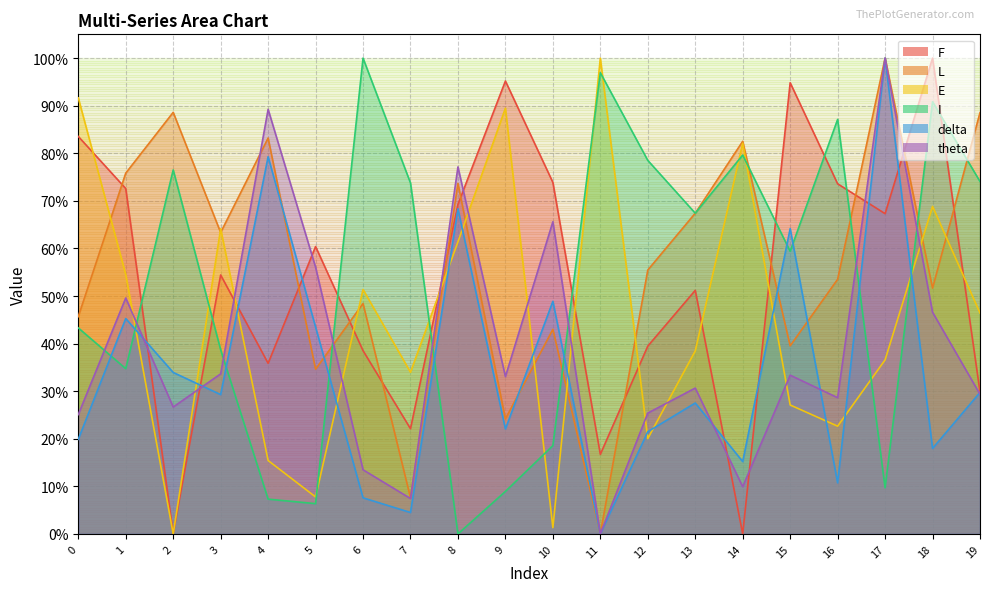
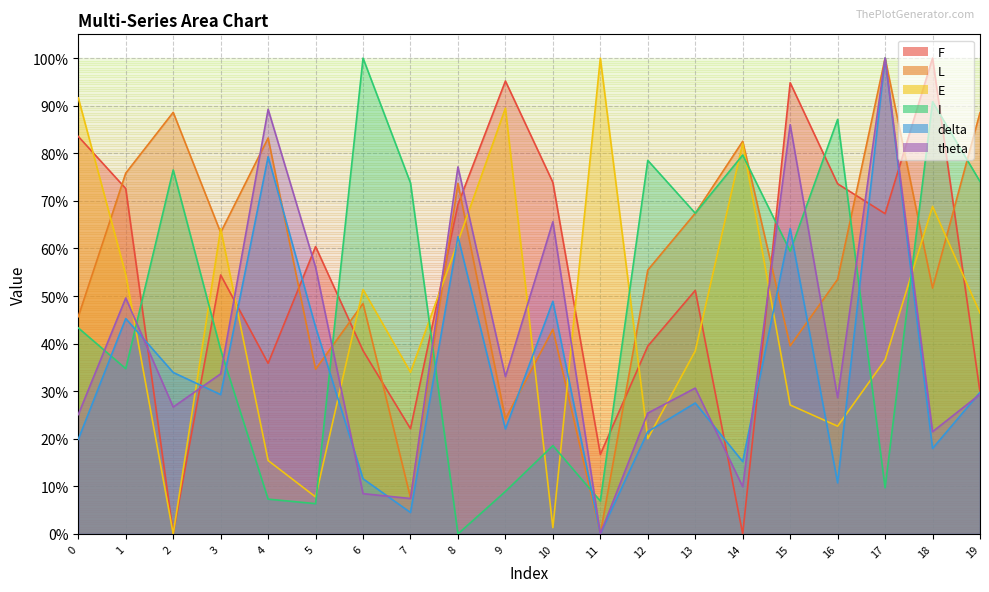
delta, 6: 8% -> 12%
theta, 6: 13% -> 8%
delta, 8: 68% -> 62%
I, 11: 97% -> 7%
theta, 15: 33% -> 86%
theta, 18: 47% -> 21%
